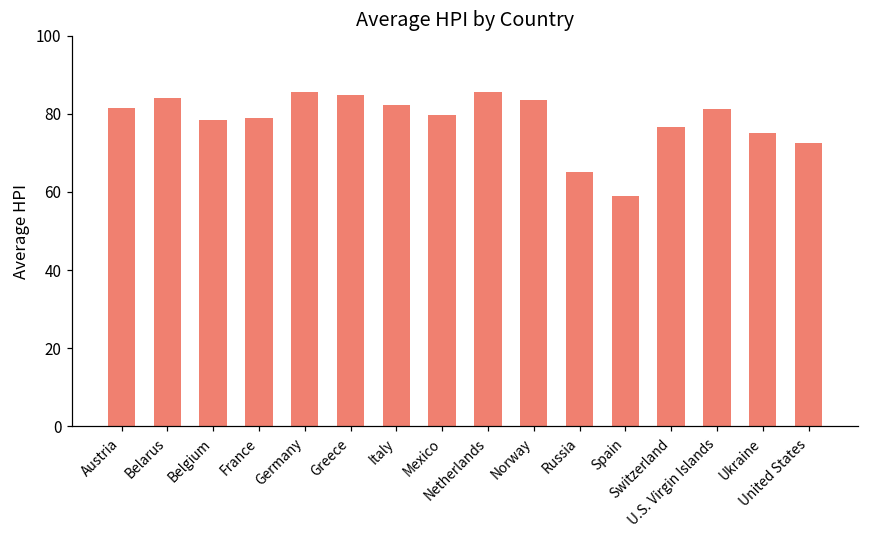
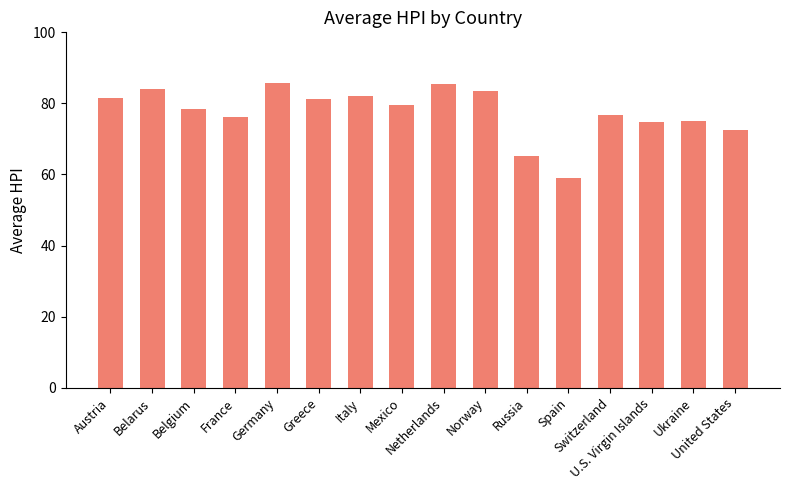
France: 79 -> 76
Greece: 85 -> 81
U.S. Virgin Islands: 81 -> 75
